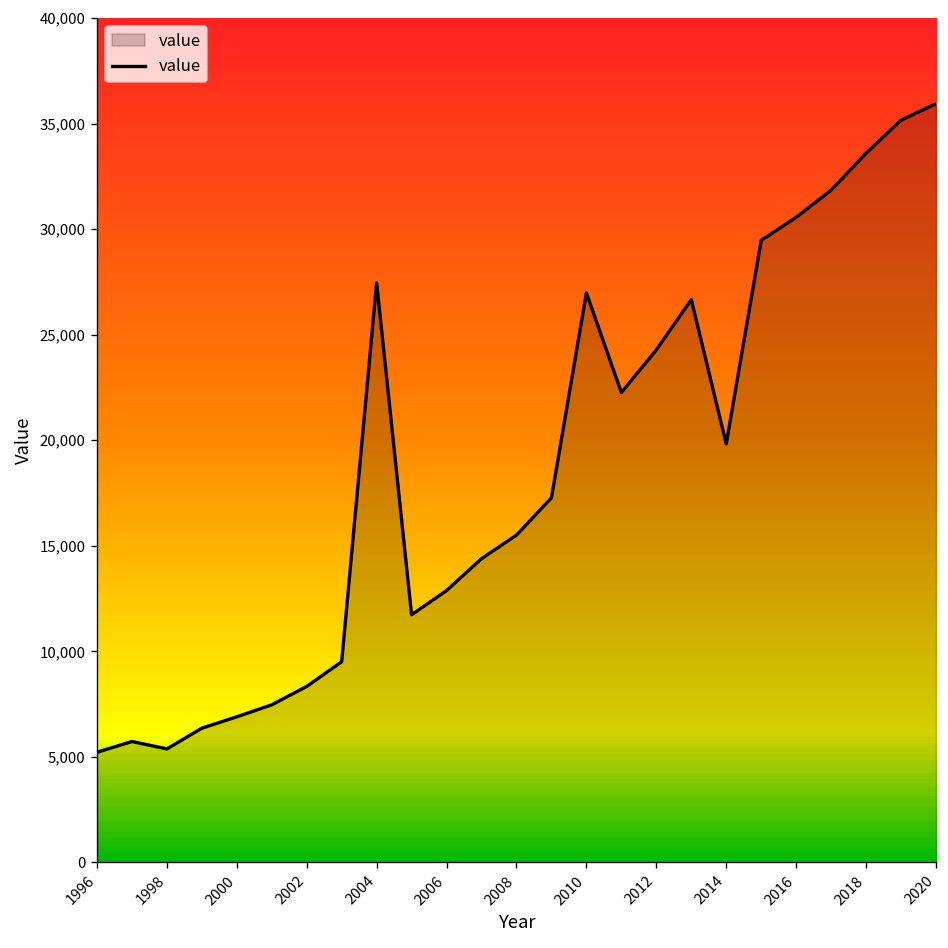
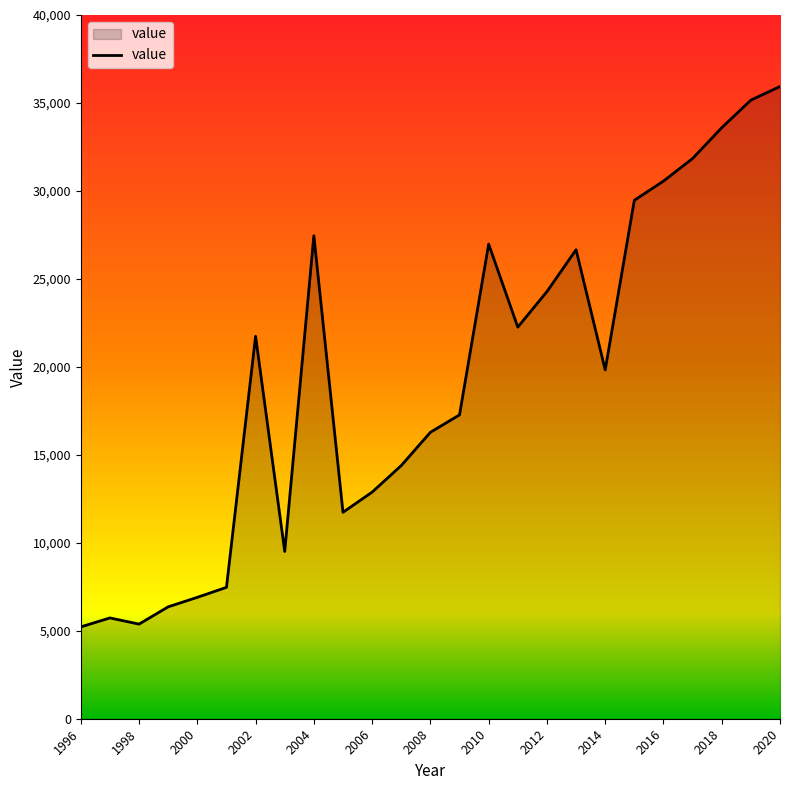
2002: 8,300 -> 21,700
2008: 15,500 -> 16,300
